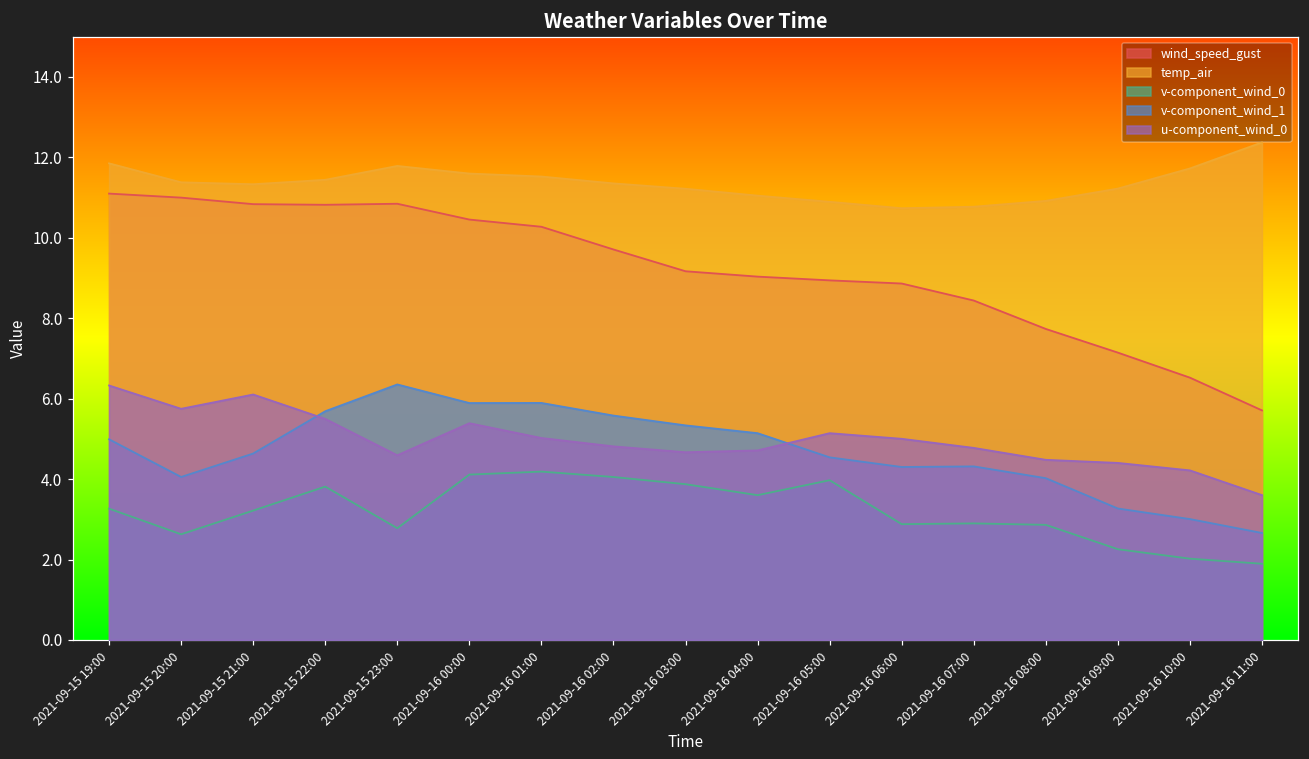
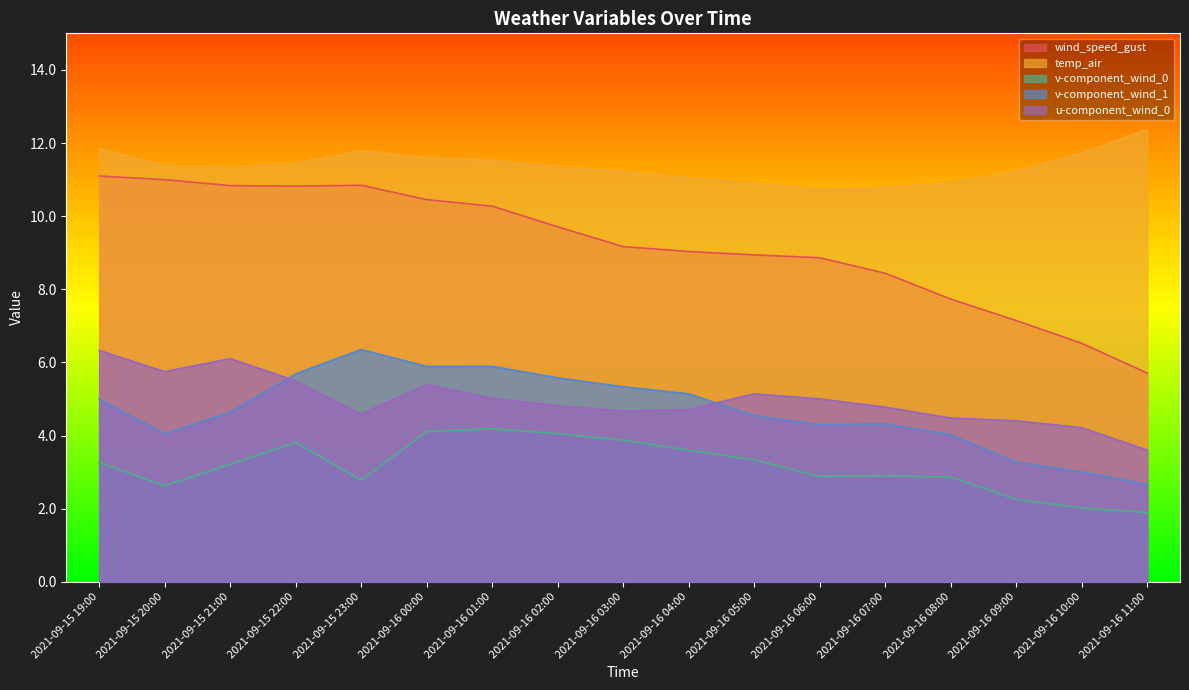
v-component_wind_0, 2021-09-16 05:00: 4.0 -> 3.3
